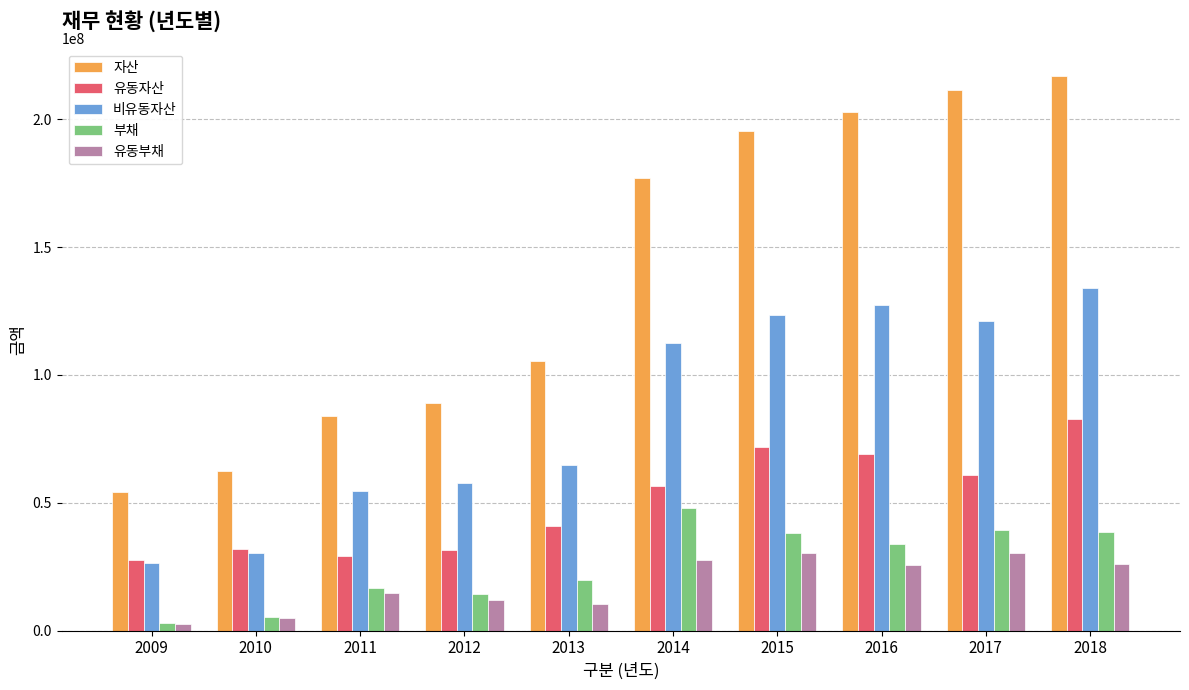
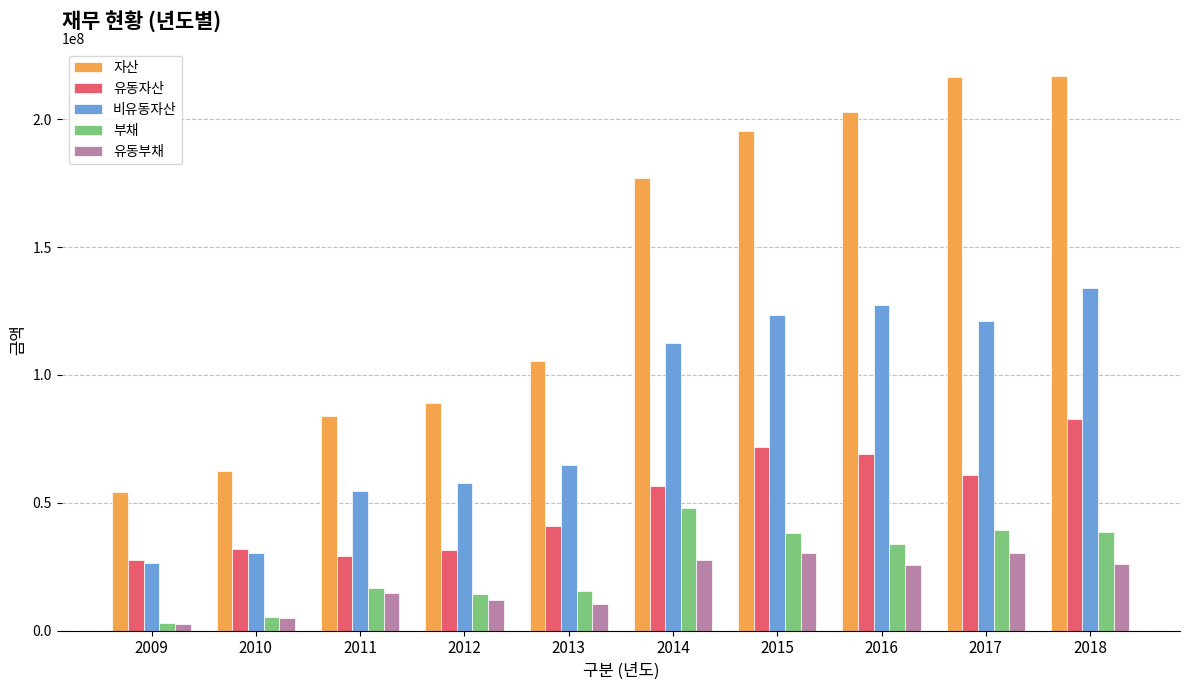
부채, 2013: 20000000 -> 15000000
자산, 2017: 211000000 -> 216000000
